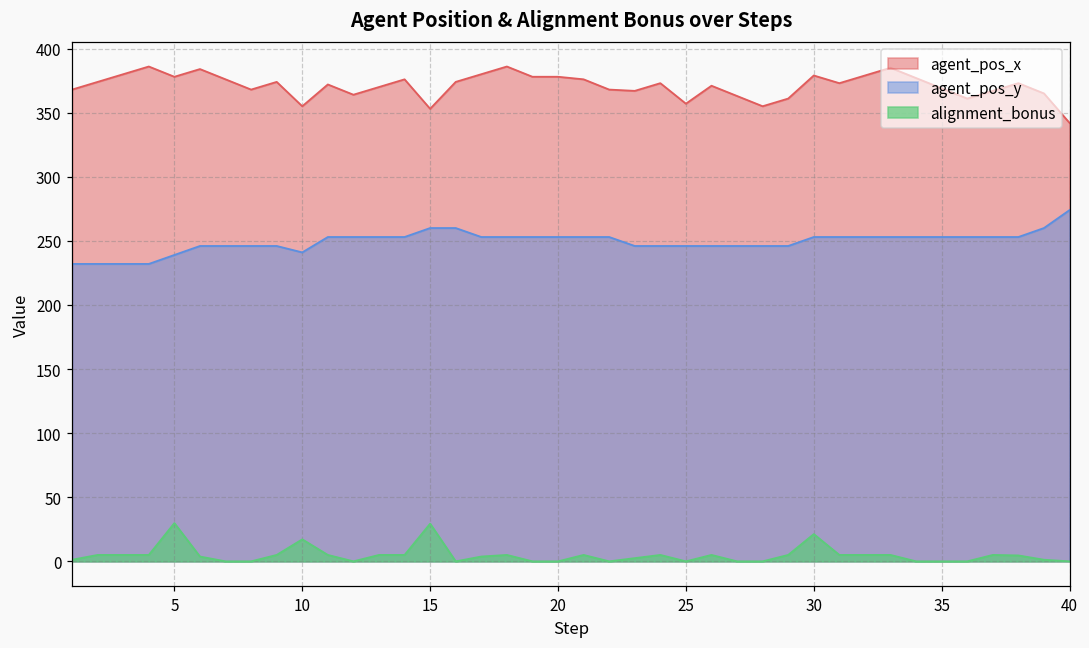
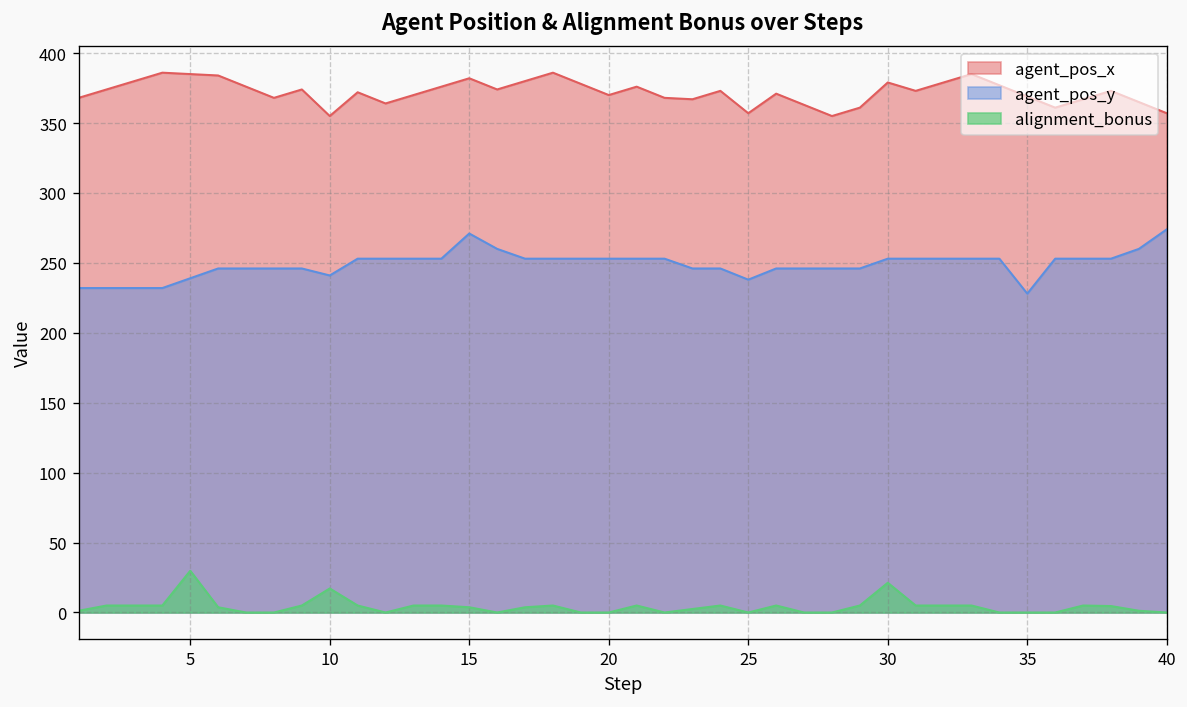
agent_pos_x, 5: 378 -> 385
agent_pos_x, 15: 353 -> 382
agent_pos_y, 15: 260 -> 271
alignment_bonus, 15: 29 -> 4
agent_pos_x, 20: 378 -> 370
agent_pos_y, 25: 246 -> 238
agent_pos_y, 35: 253 -> 228
agent_pos_x, 40: 342 -> 357
